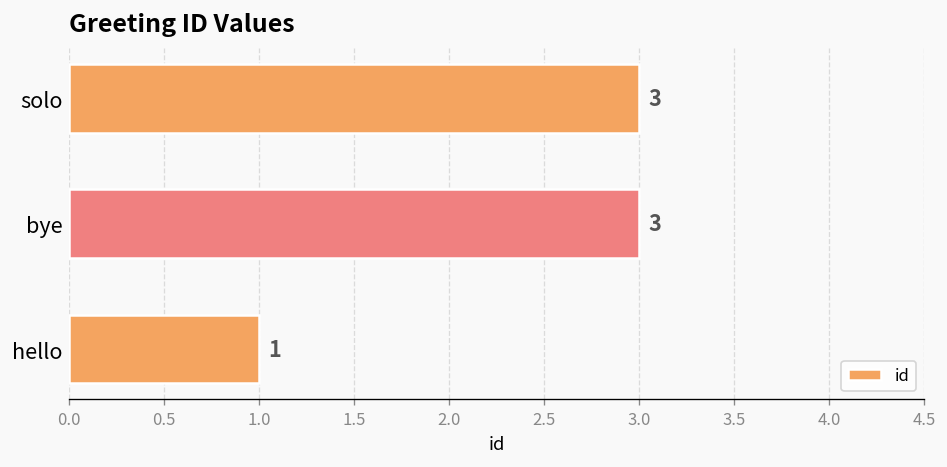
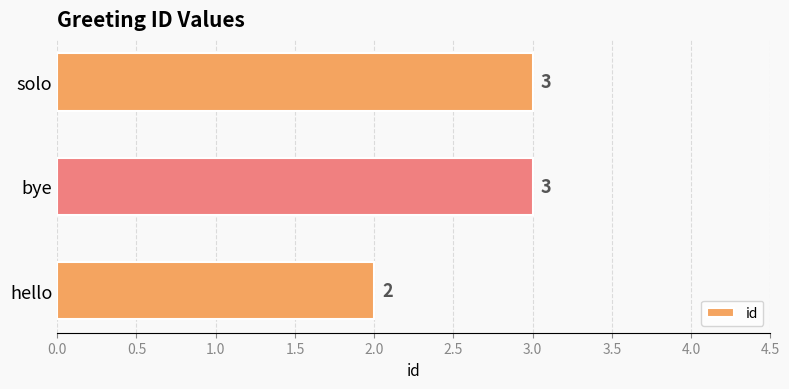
hello: 1 -> 2
